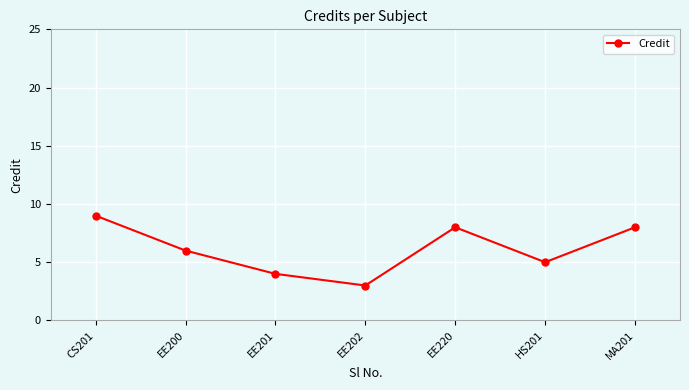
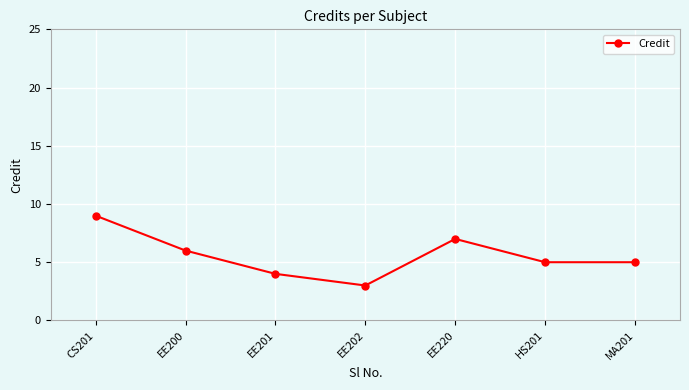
EE220: 8 -> 7
MA201: 8 -> 5
